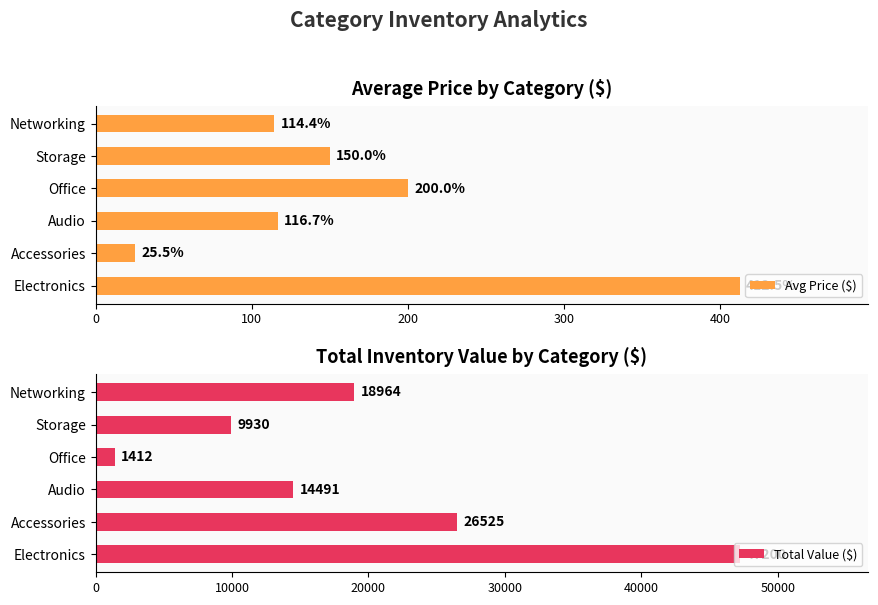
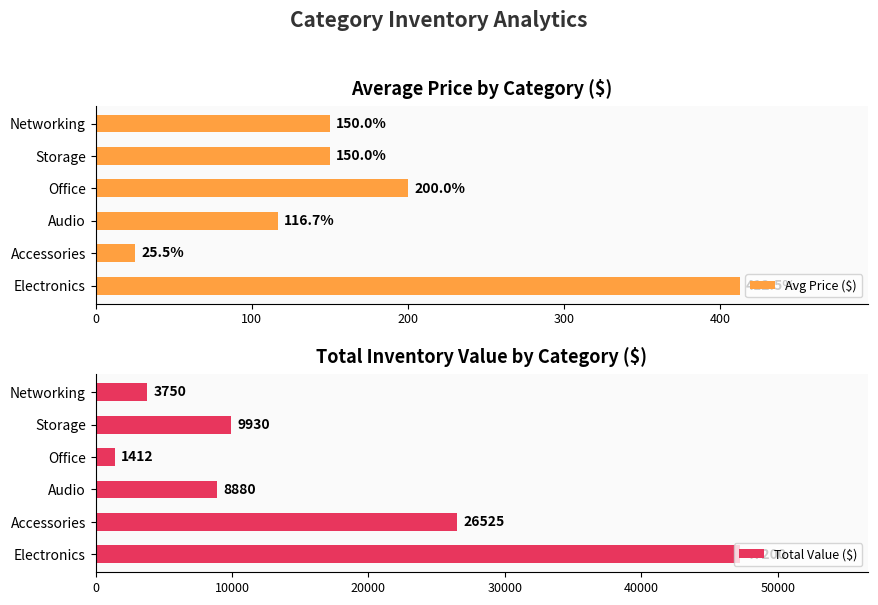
Average Price by Category ($), Networking: 114.4% -> 150.0%
Total Inventory Value by Category ($), Networking: 18964 -> 3750
Total Inventory Value by Category ($), Audio: 14491 -> 8880
